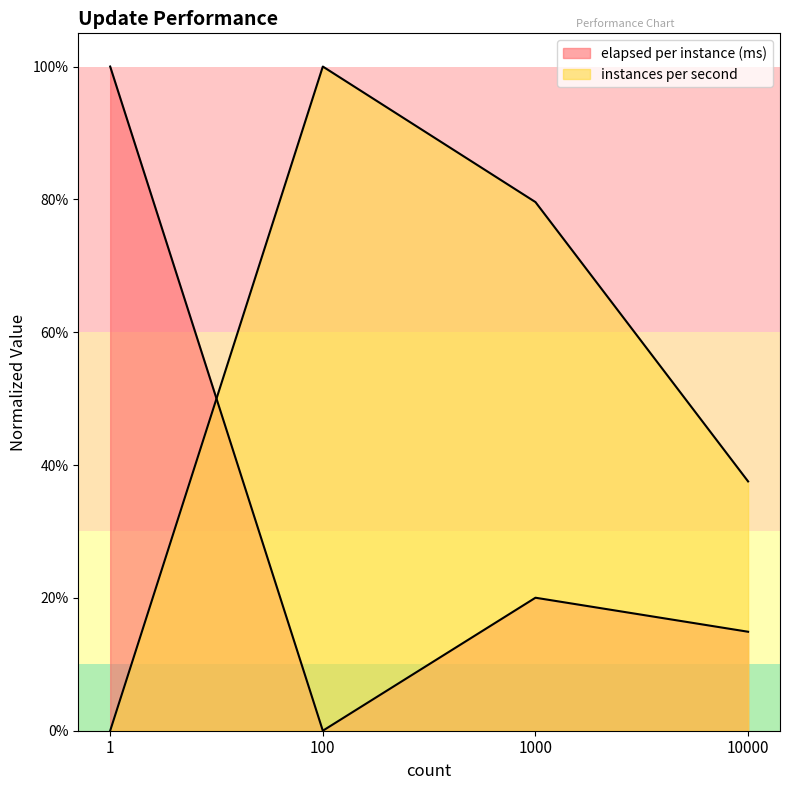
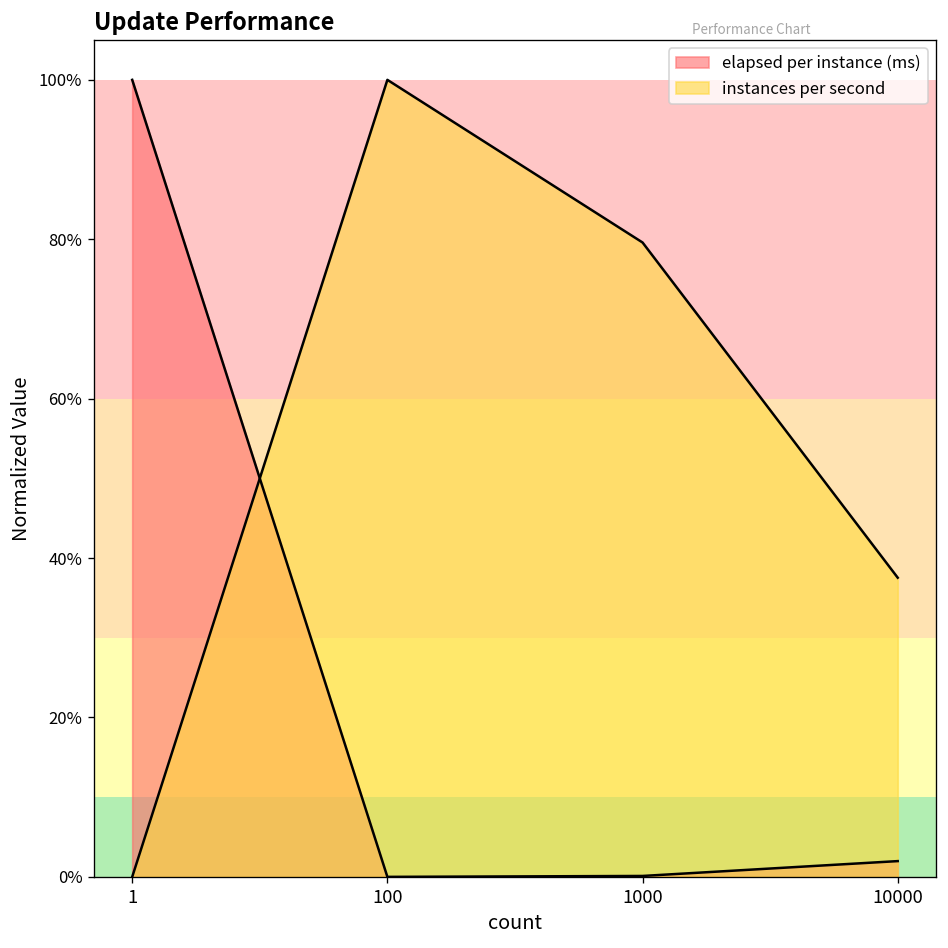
elapsed per instance (ms), 1000: 20% -> 0%
elapsed per instance (ms), 10000: 15% -> 2%
